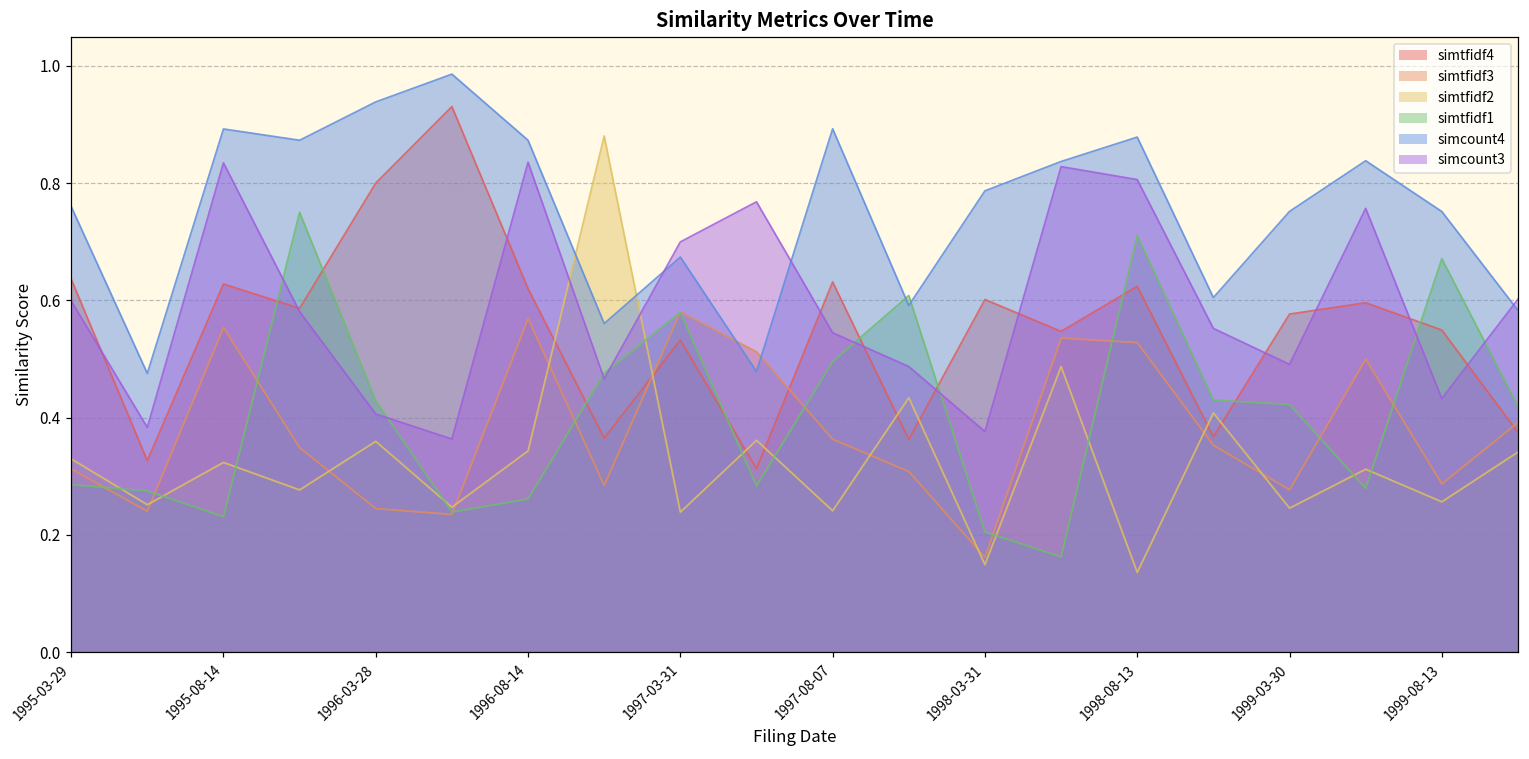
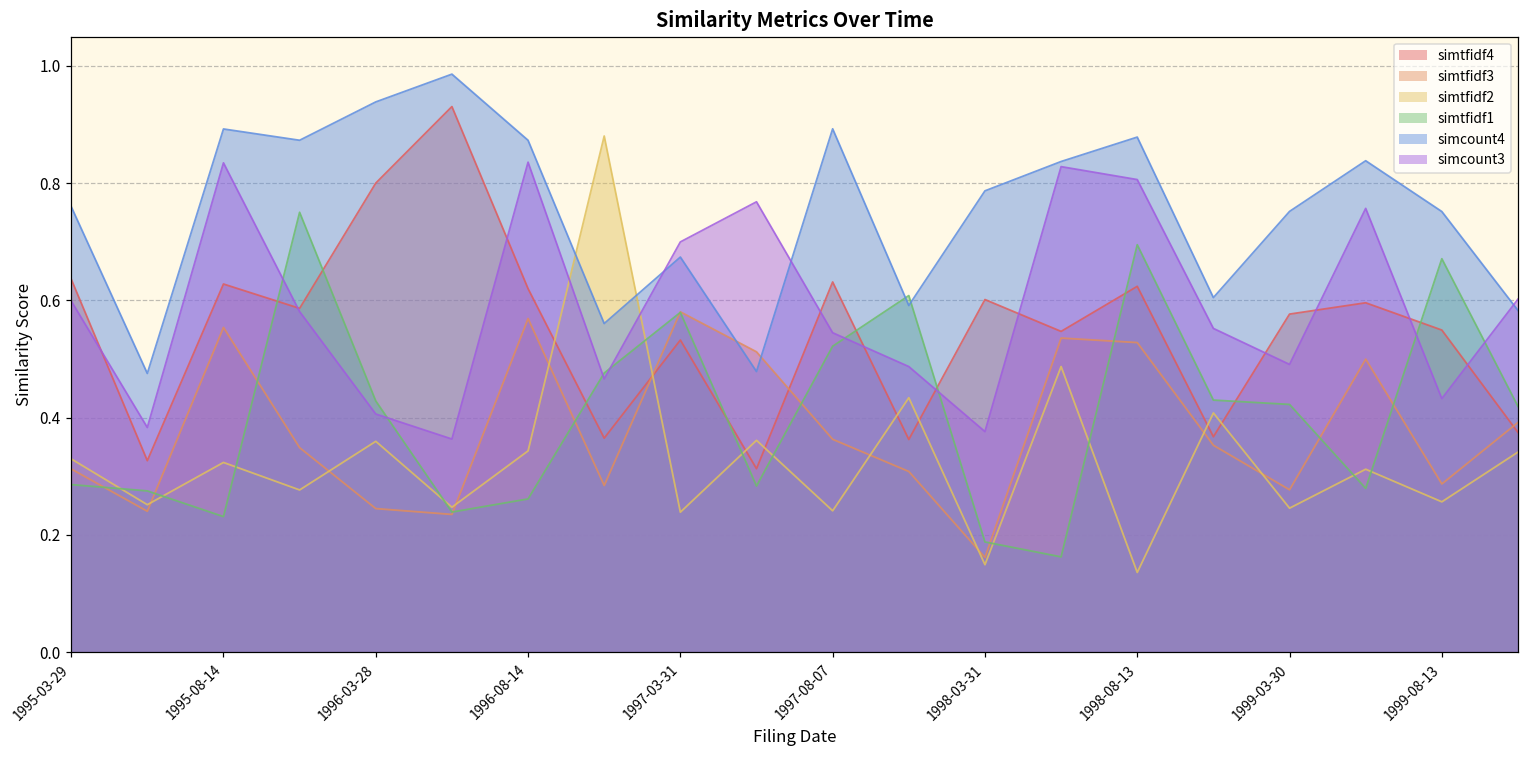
simtfidf1, 1997-08-07: 0.50 -> 0.52
simtfidf1, 1998-03-31: 0.21 -> 0.19
simtfidf1, 1998-08-13: 0.71 -> 0.70
